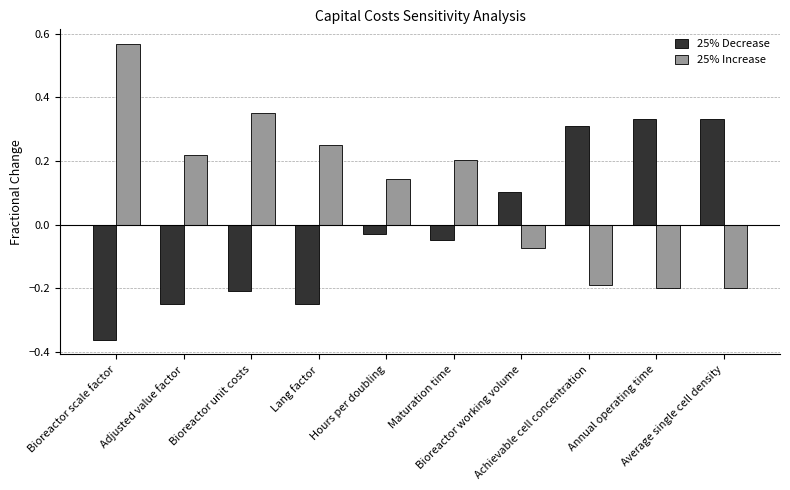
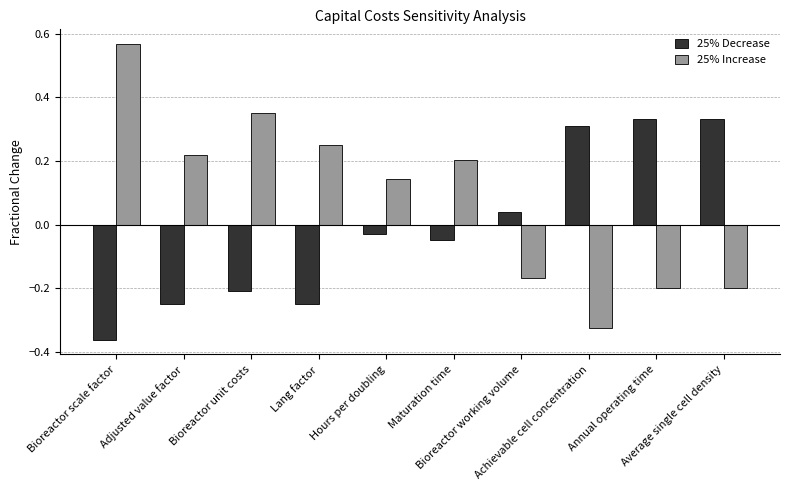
25% Decrease, Bioreactor working volume: 0.10 -> 0.04
25% Increase, Bioreactor working volume: -0.07 -> -0.17
25% Increase, Achievable cell concentration: -0.19 -> -0.33
